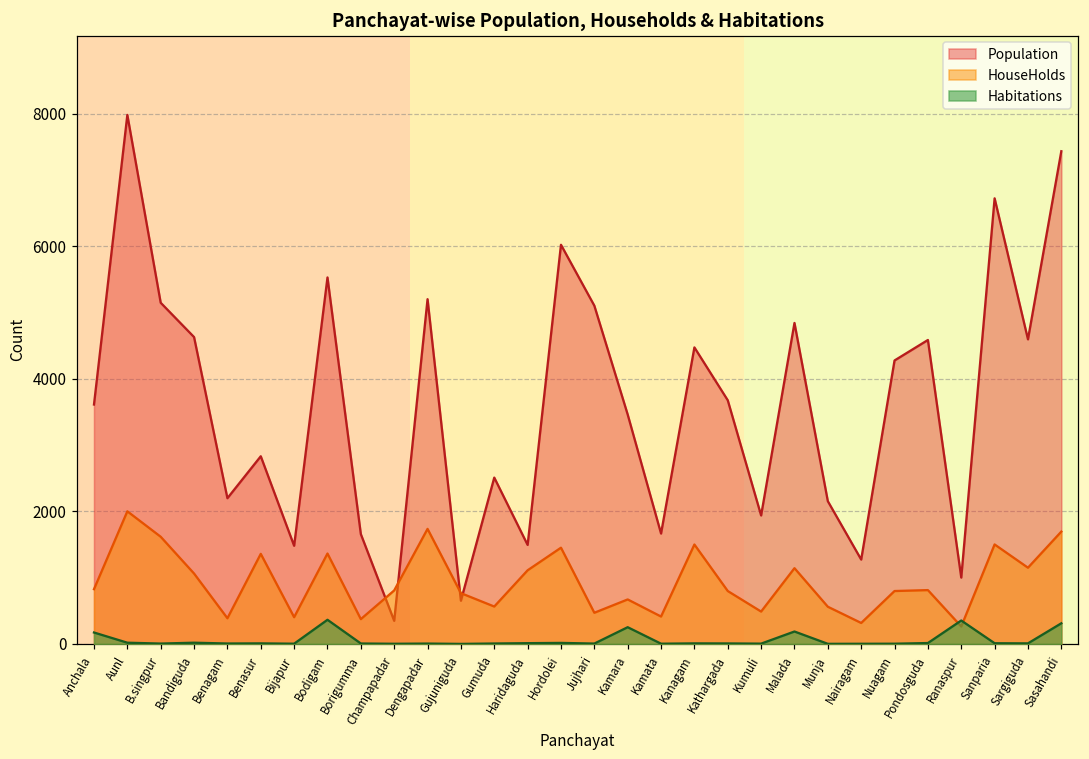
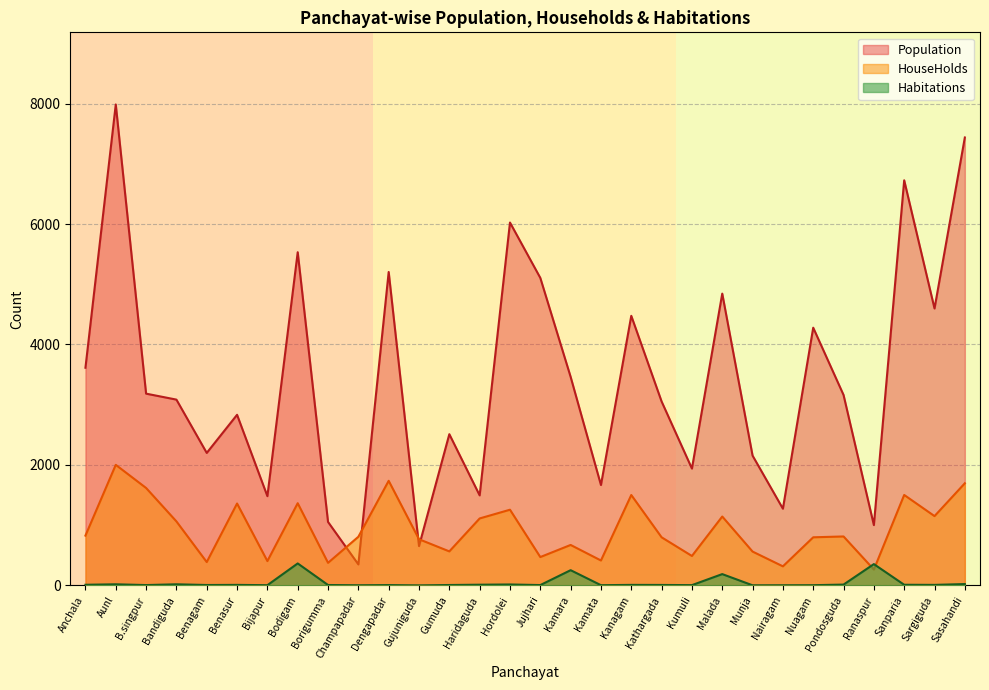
Habitations, Anchala: 200 -> 0
Population, B.singpur: 5200 -> 3200
Population, Bandiguda: 4600 -> 3100
Population, Borigumma: 1700 -> 1100
HouseHolds, Hordolei: 1500 -> 1300
Population, Kathargada: 3700 -> 3100
Population, Pondosguda: 4600 -> 3200
Habitations, Sasahandi: 300 -> 0
